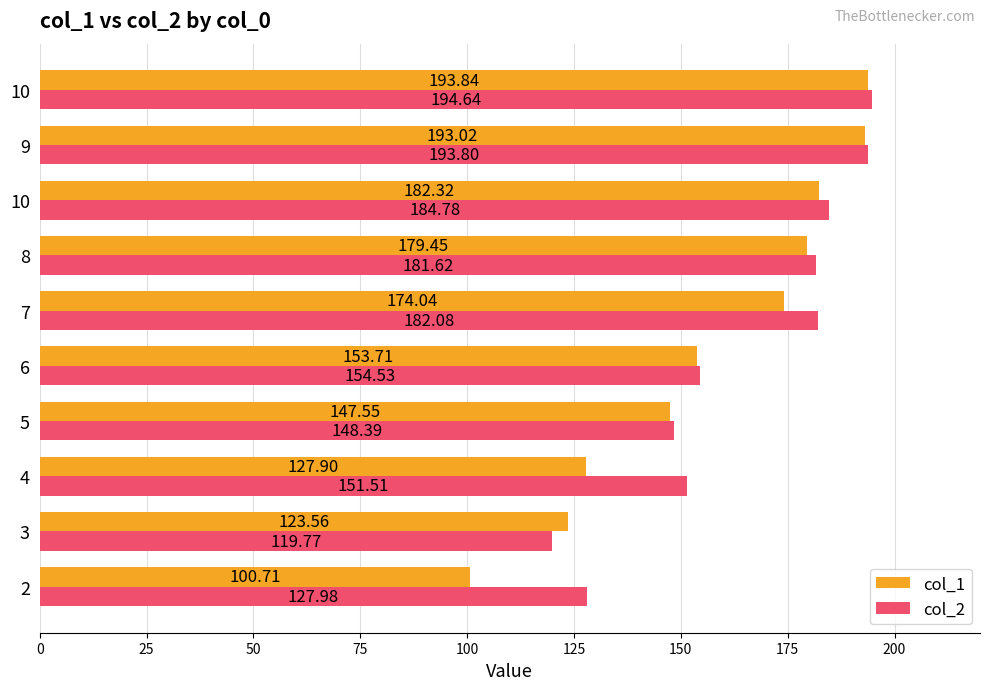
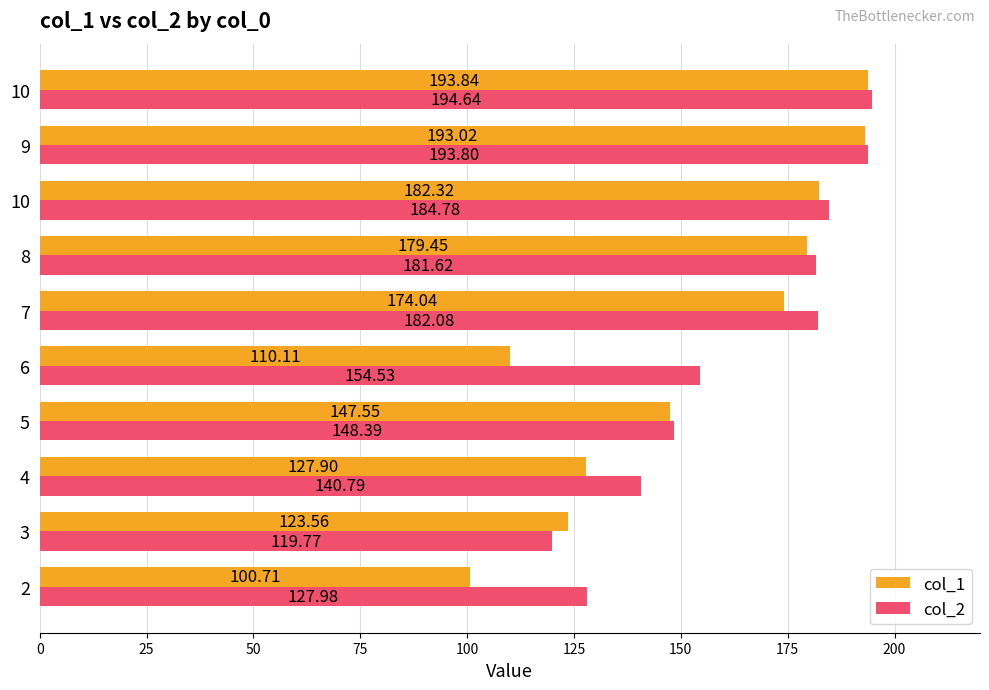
col_1, 6: 153.71 -> 110.11
col_2, 4: 151.51 -> 140.79
